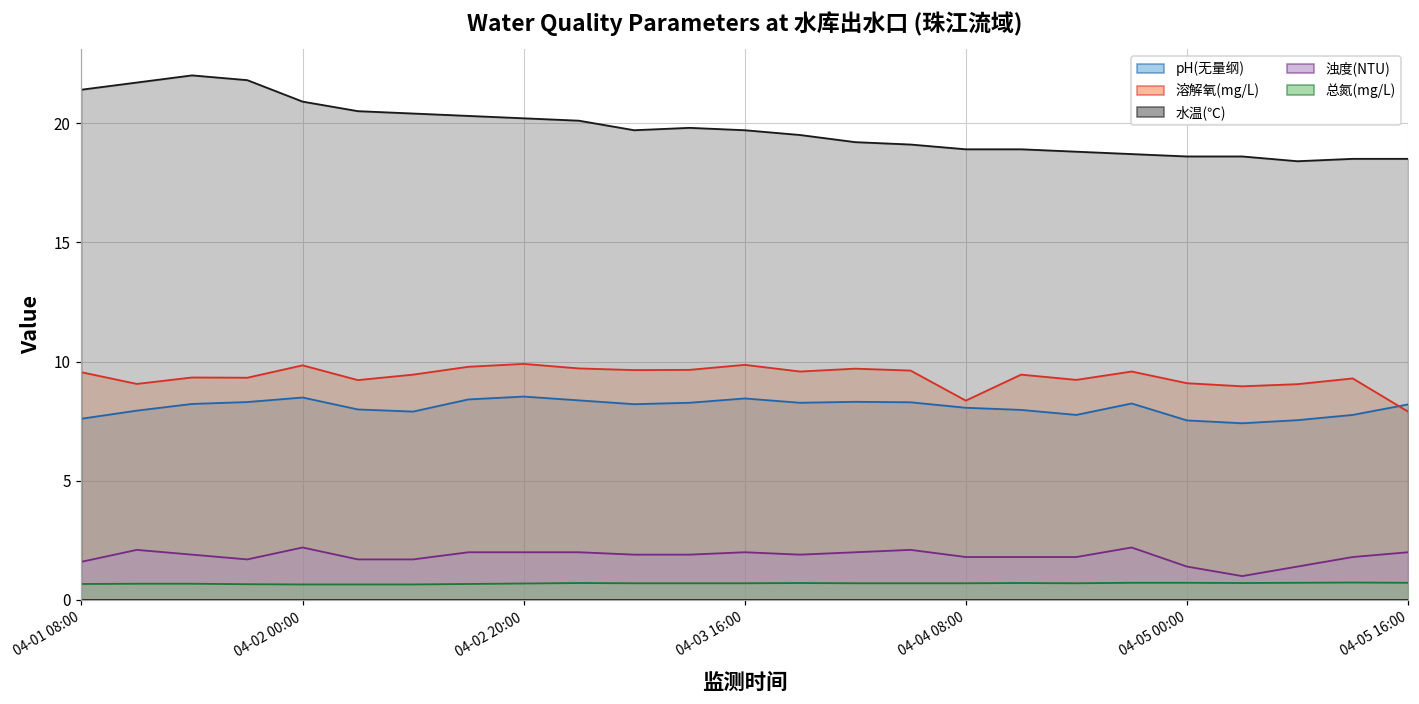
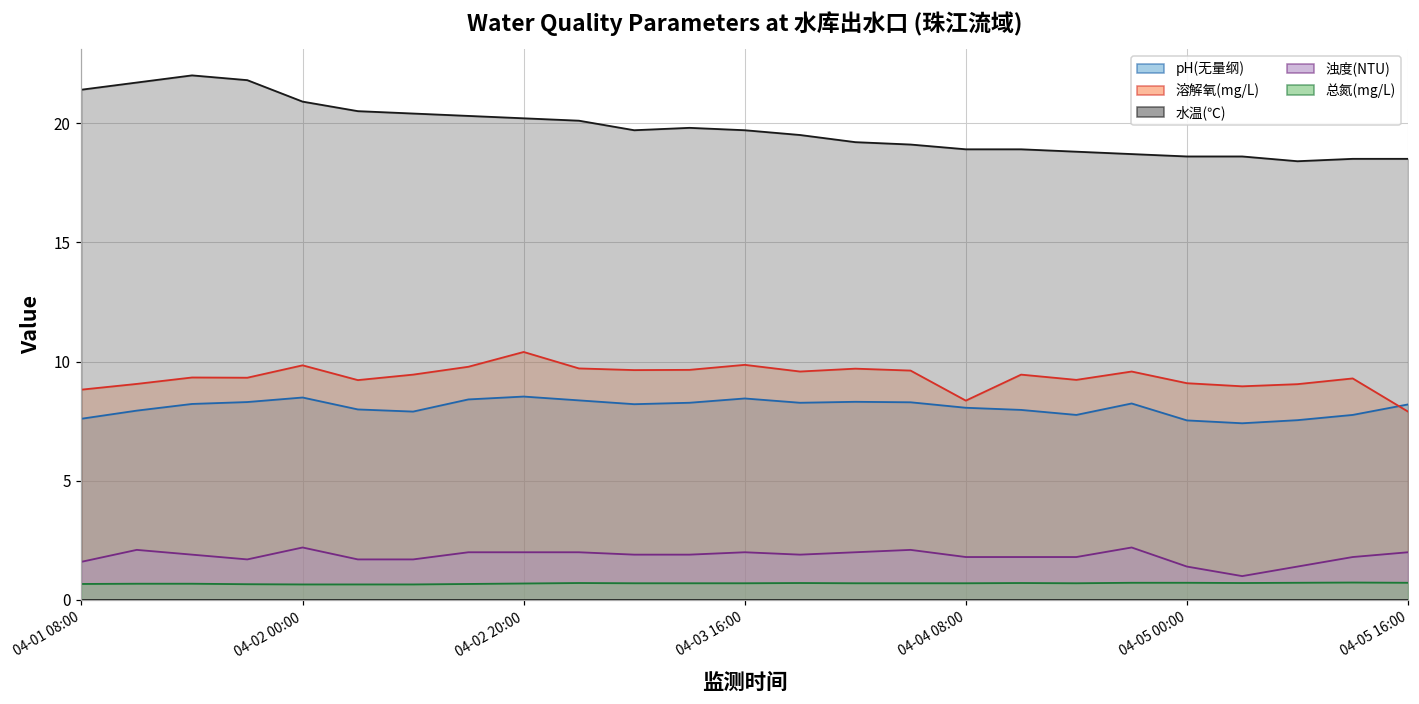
溶解氧(mg/L), 04-01 08:00: 9.6 -> 8.8
溶解氧(mg/L), 04-02 20:00: 9.9 -> 10.4
